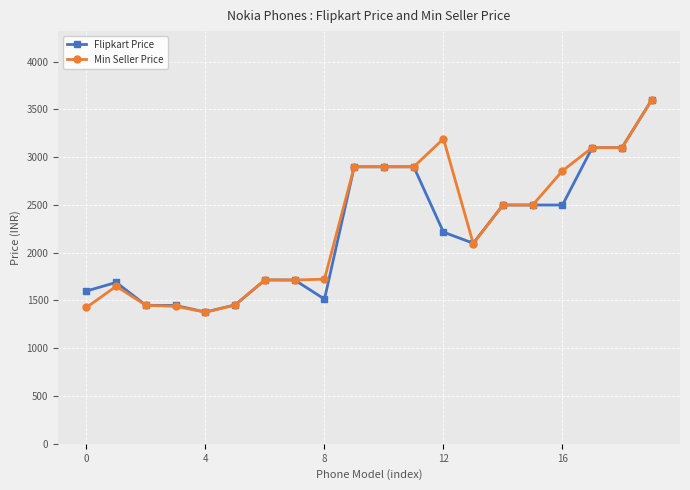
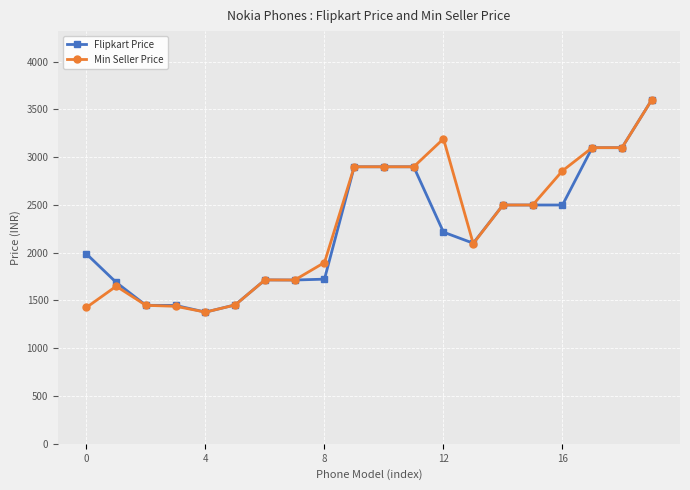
Flipkart Price, 0: 1600 -> 2000
Flipkart Price, 8: 1500 -> 1700
Min Seller Price, 8: 1700 -> 1900
